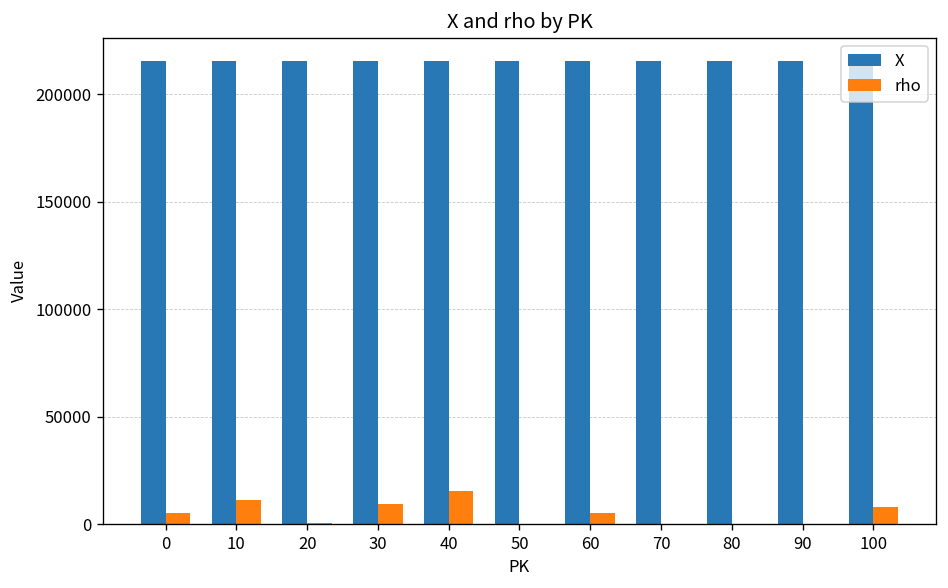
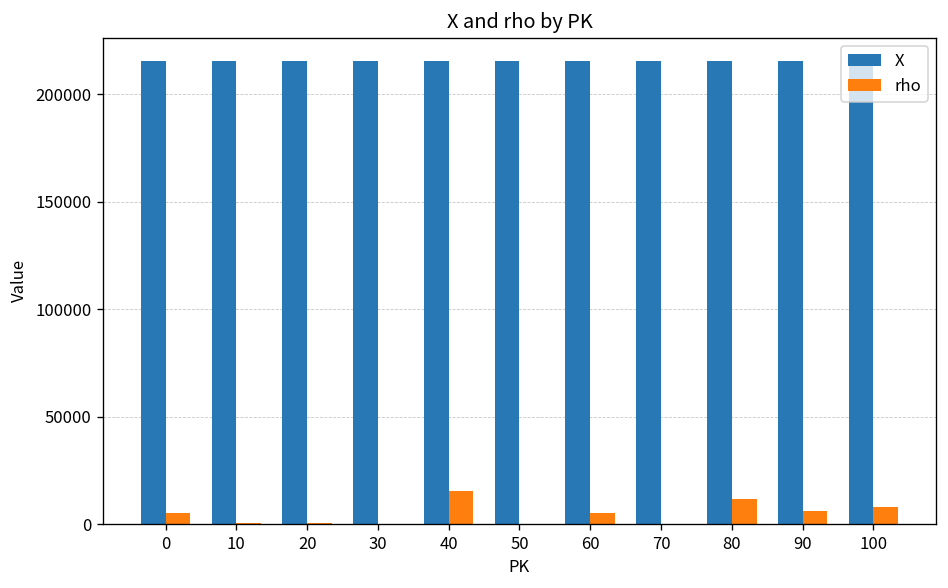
rho, 10: 11000 -> 0
rho, 30: 9000 -> 0
rho, 80: 0 -> 12000
rho, 90: 0 -> 6000
